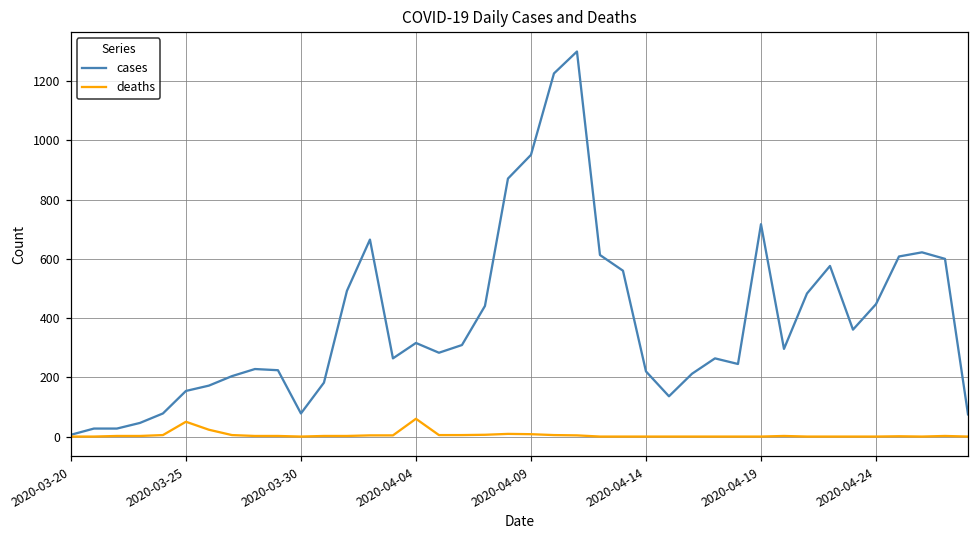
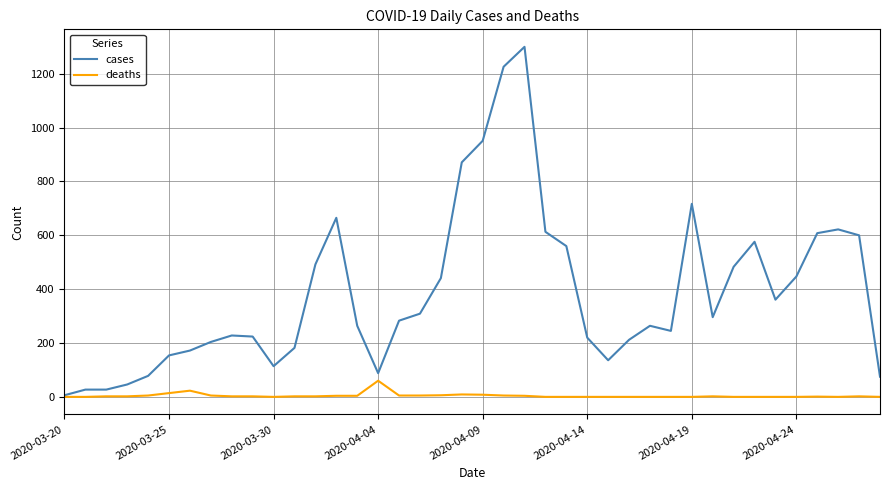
deaths, 2020-03-25: 50 -> 10
cases, 2020-03-30: 80 -> 110
cases, 2020-04-04: 320 -> 90
